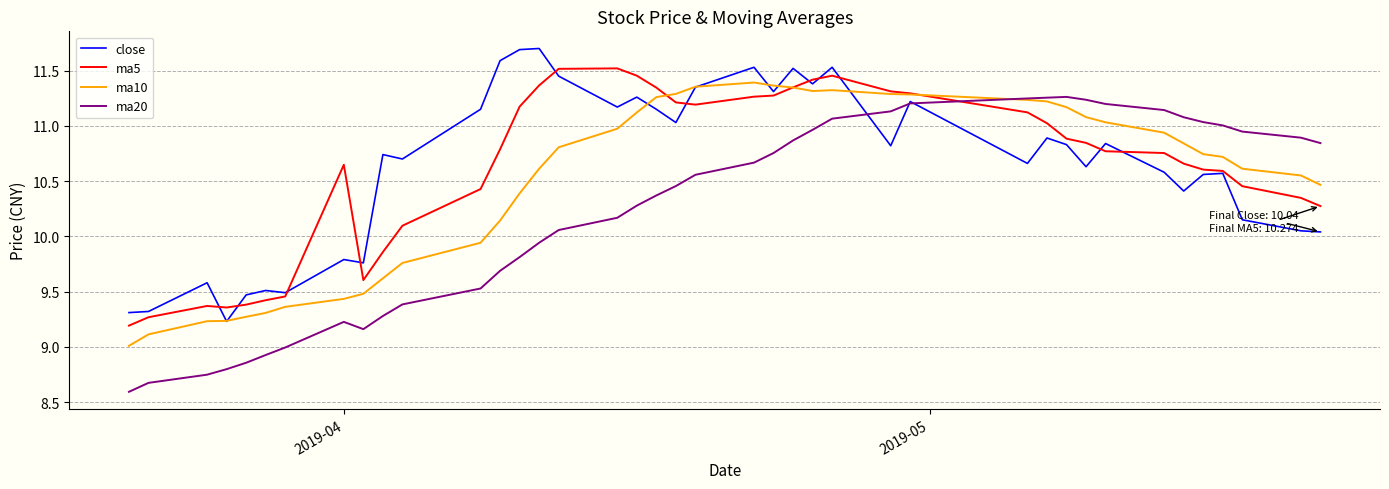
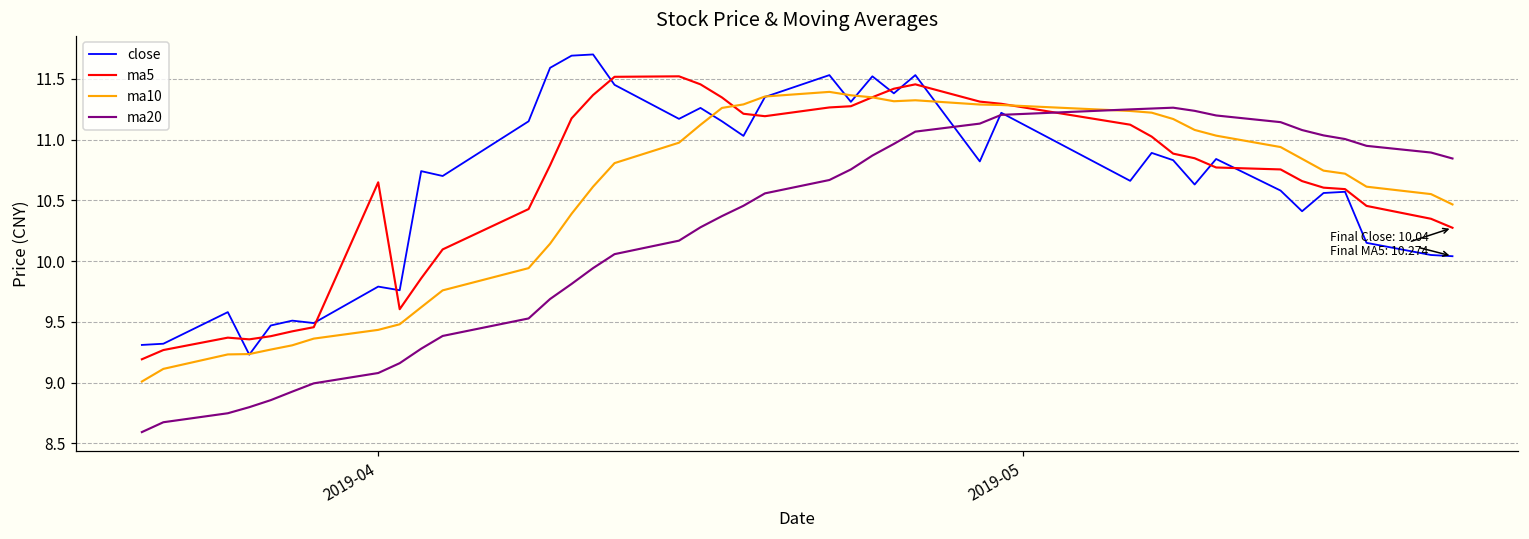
ma20, 2019-04: 9.23 -> 9.08
